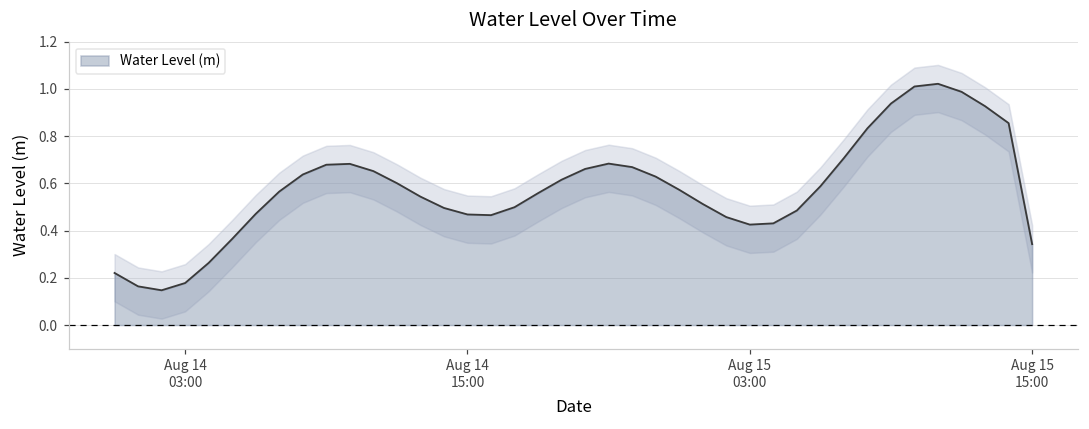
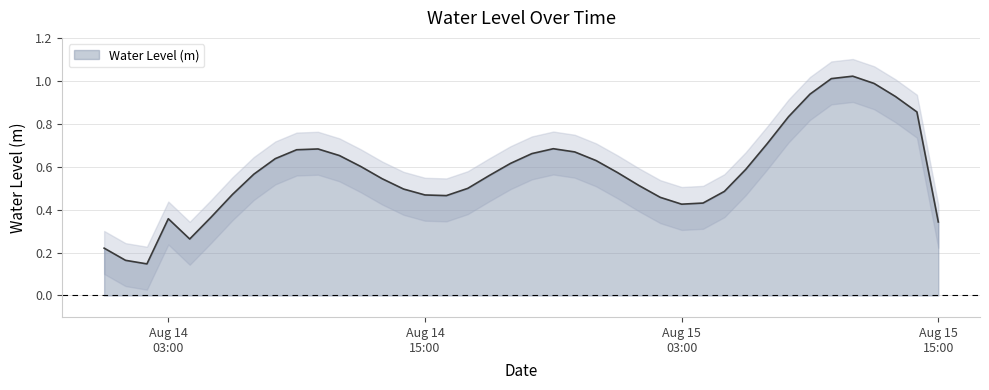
Water Level (m), Aug 14 03:00: 0.18 -> 0.36
